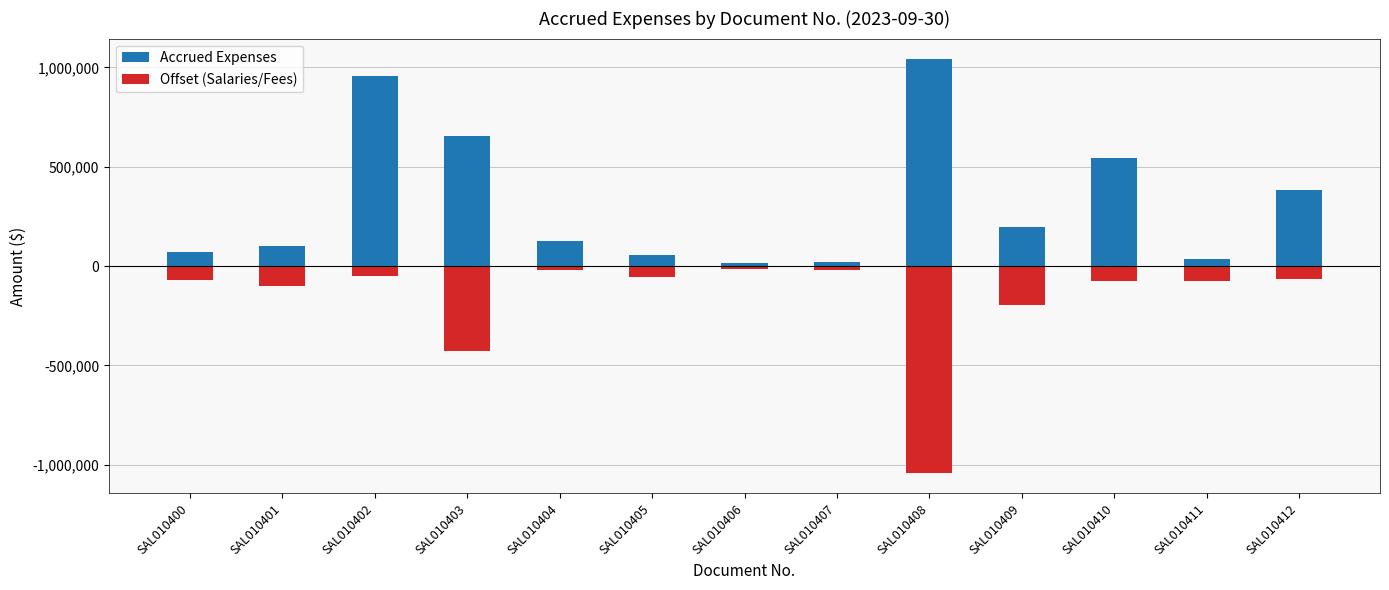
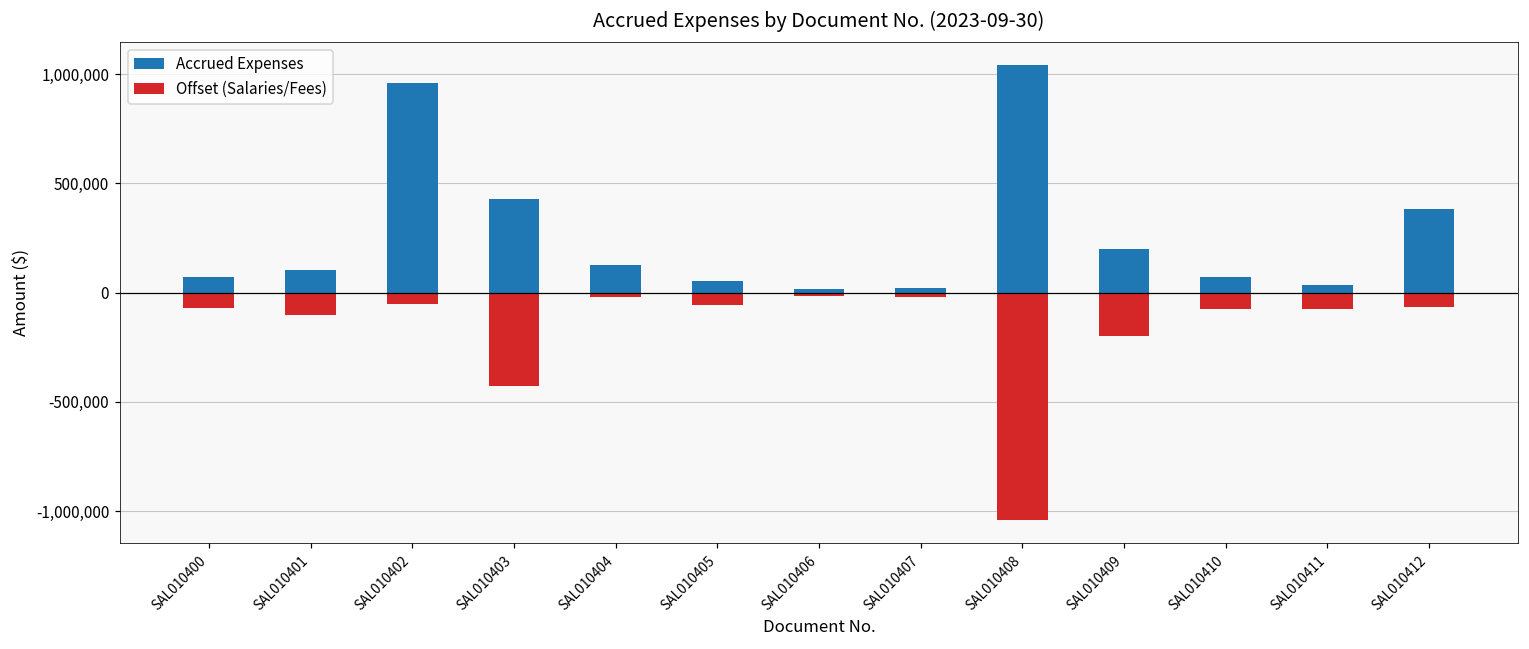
Accrued Expenses, SAL010403: 660,000 -> 430,000
Accrued Expenses, SAL010410: 540,000 -> 70,000
